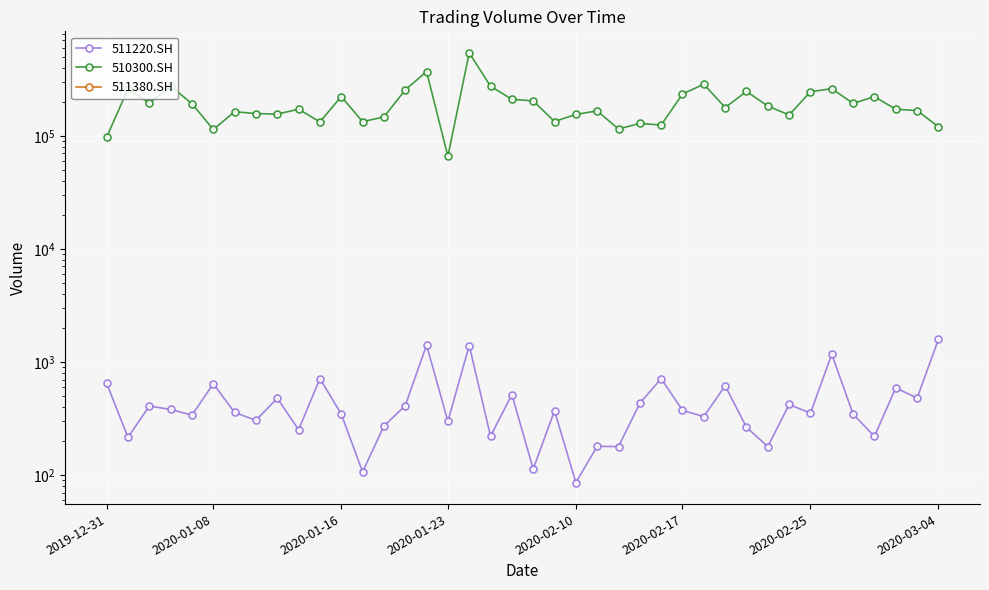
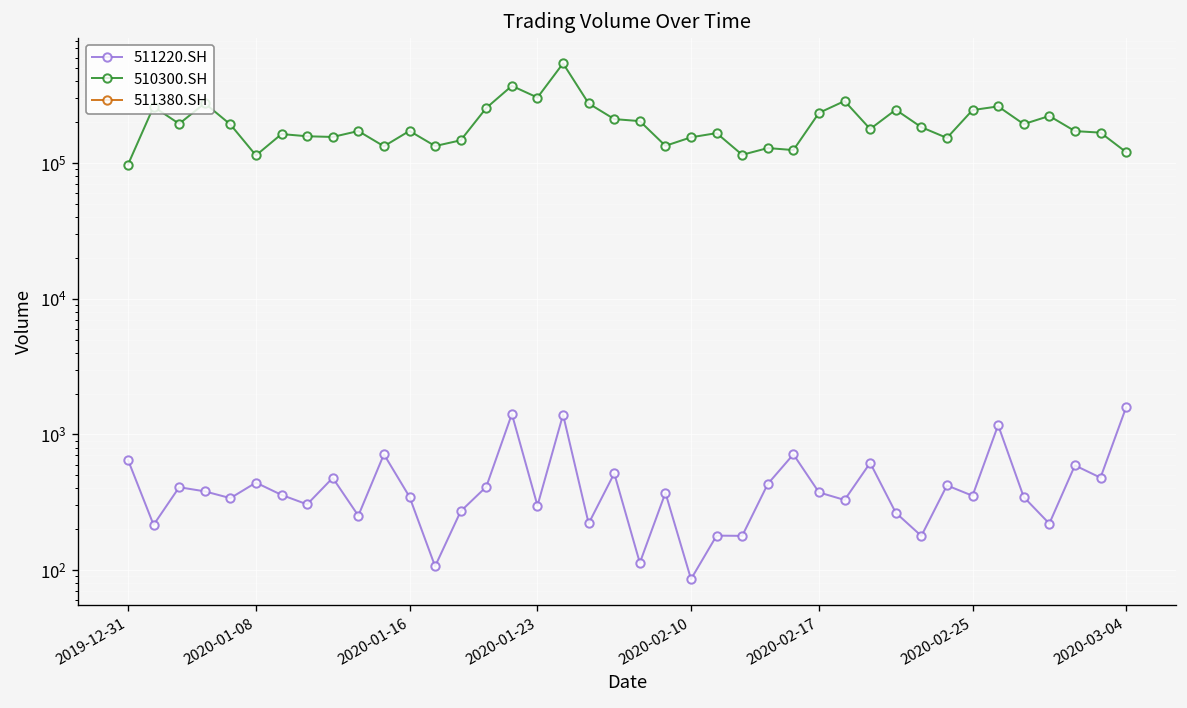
511220.SH, 2020-01-08: 600 -> 440
510300.SH, 2020-01-16: 220000 -> 170000
510300.SH, 2020-01-23: 70000 -> 300000
